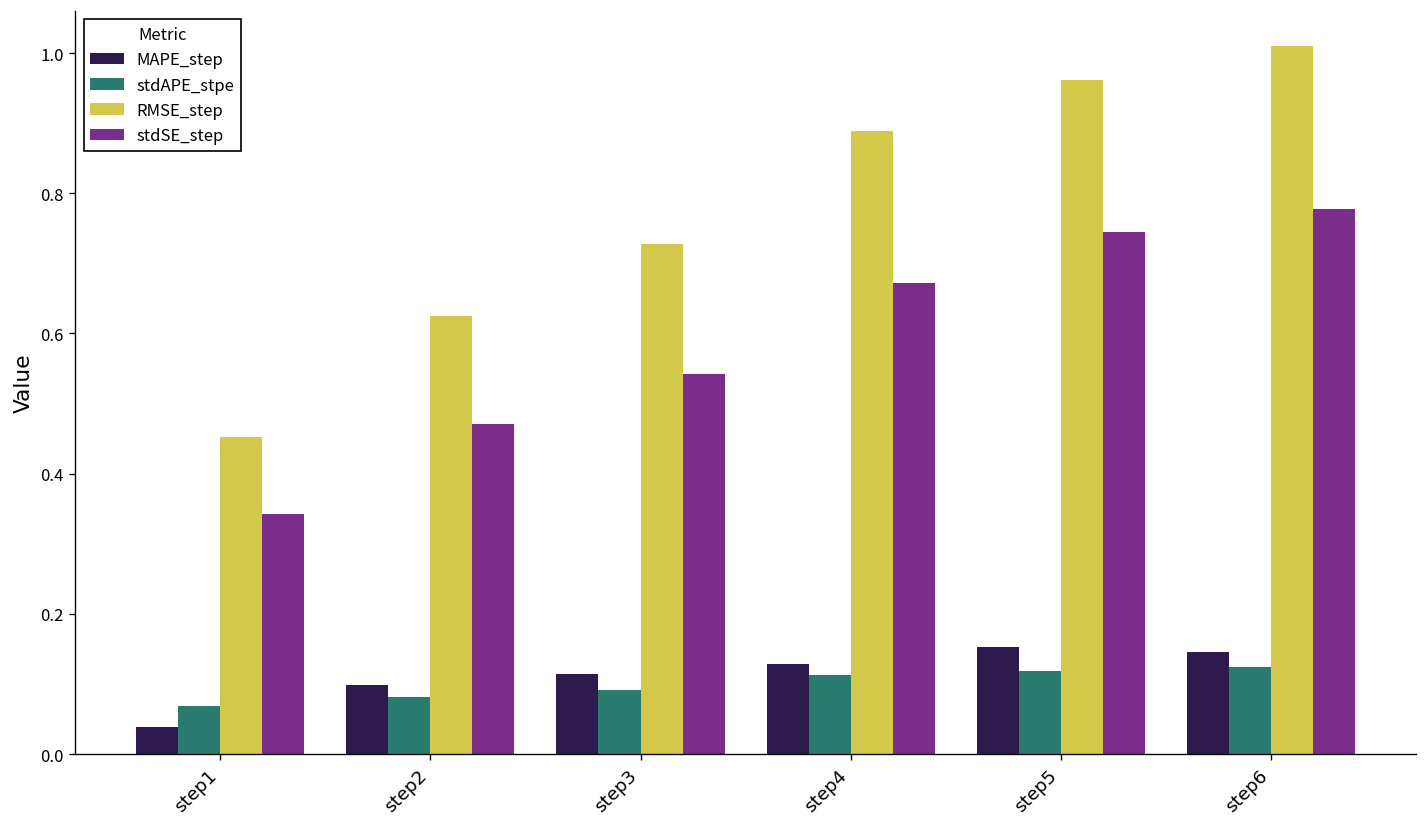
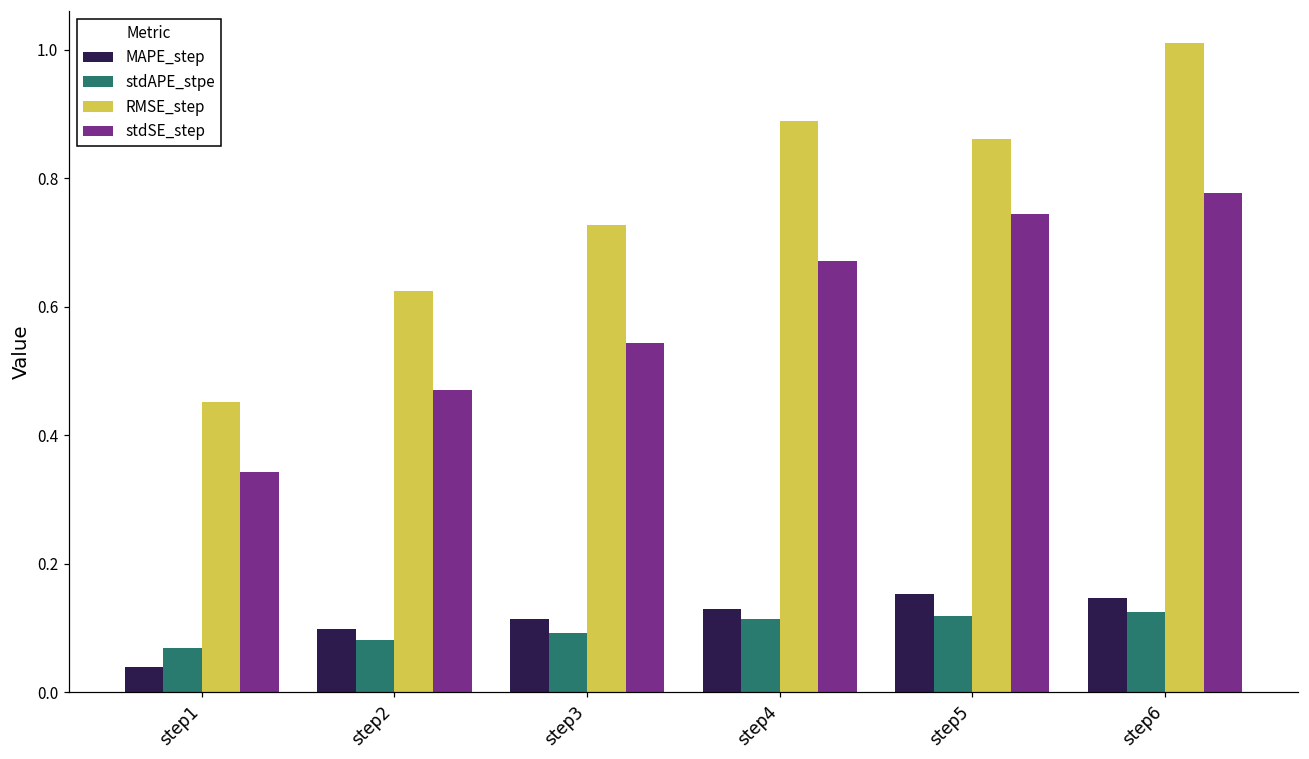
RMSE_step, step5: 0.96 -> 0.86
